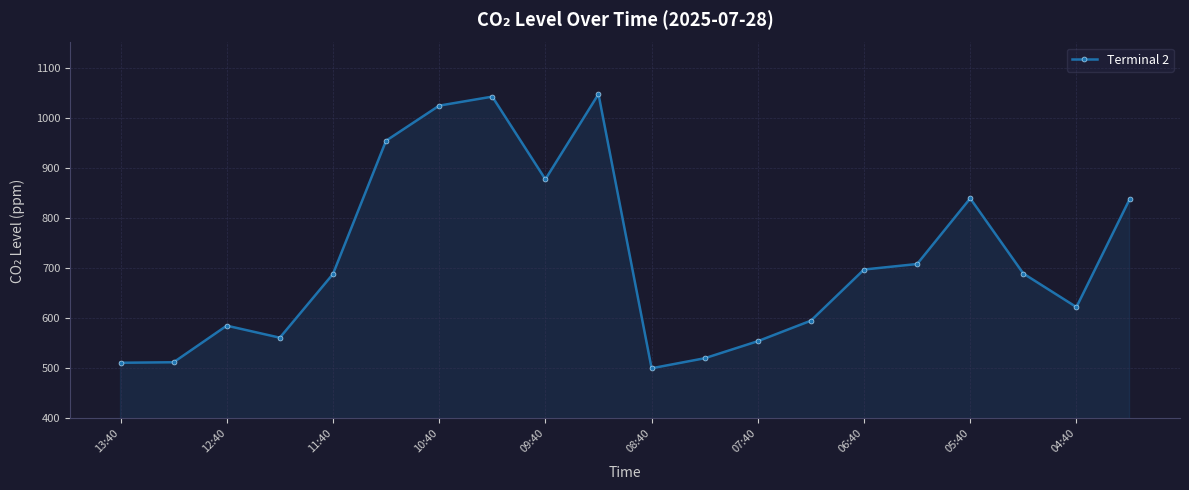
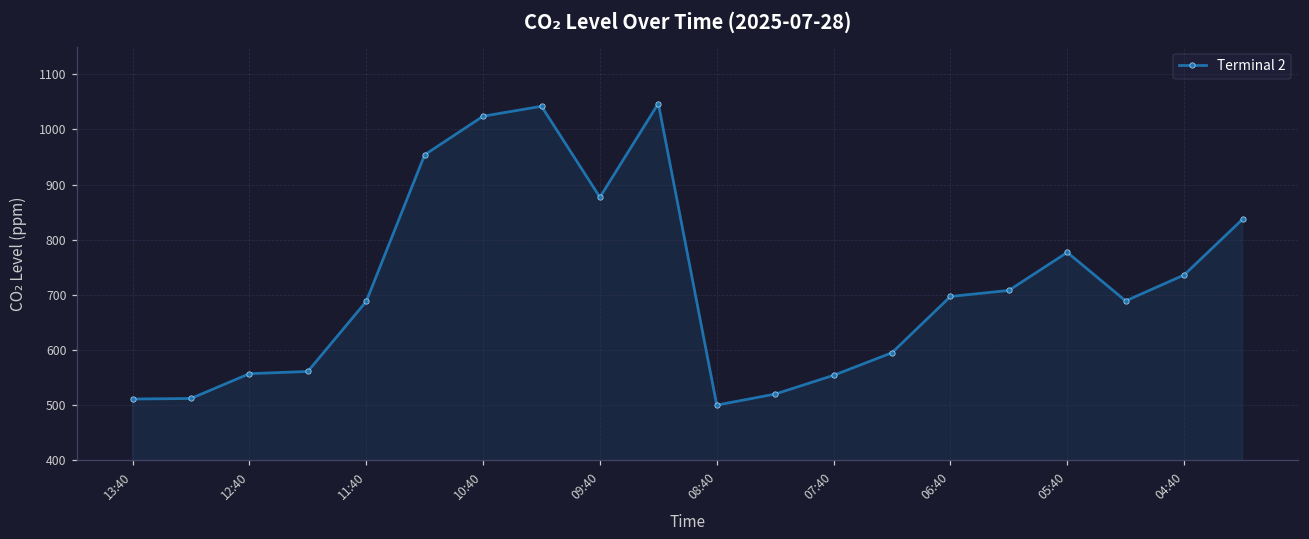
12:40: 590 -> 560
05:40: 840 -> 780
04:40: 620 -> 740
